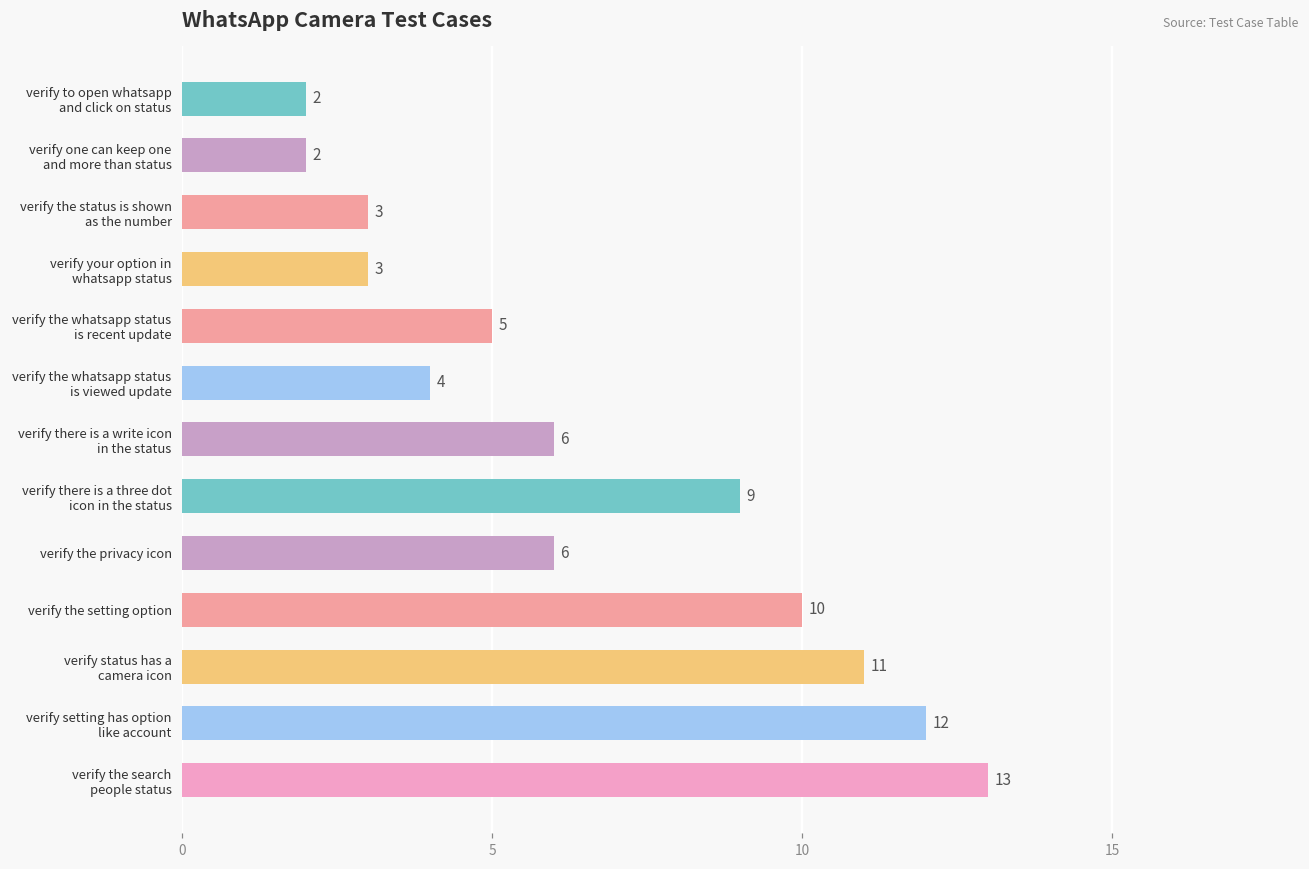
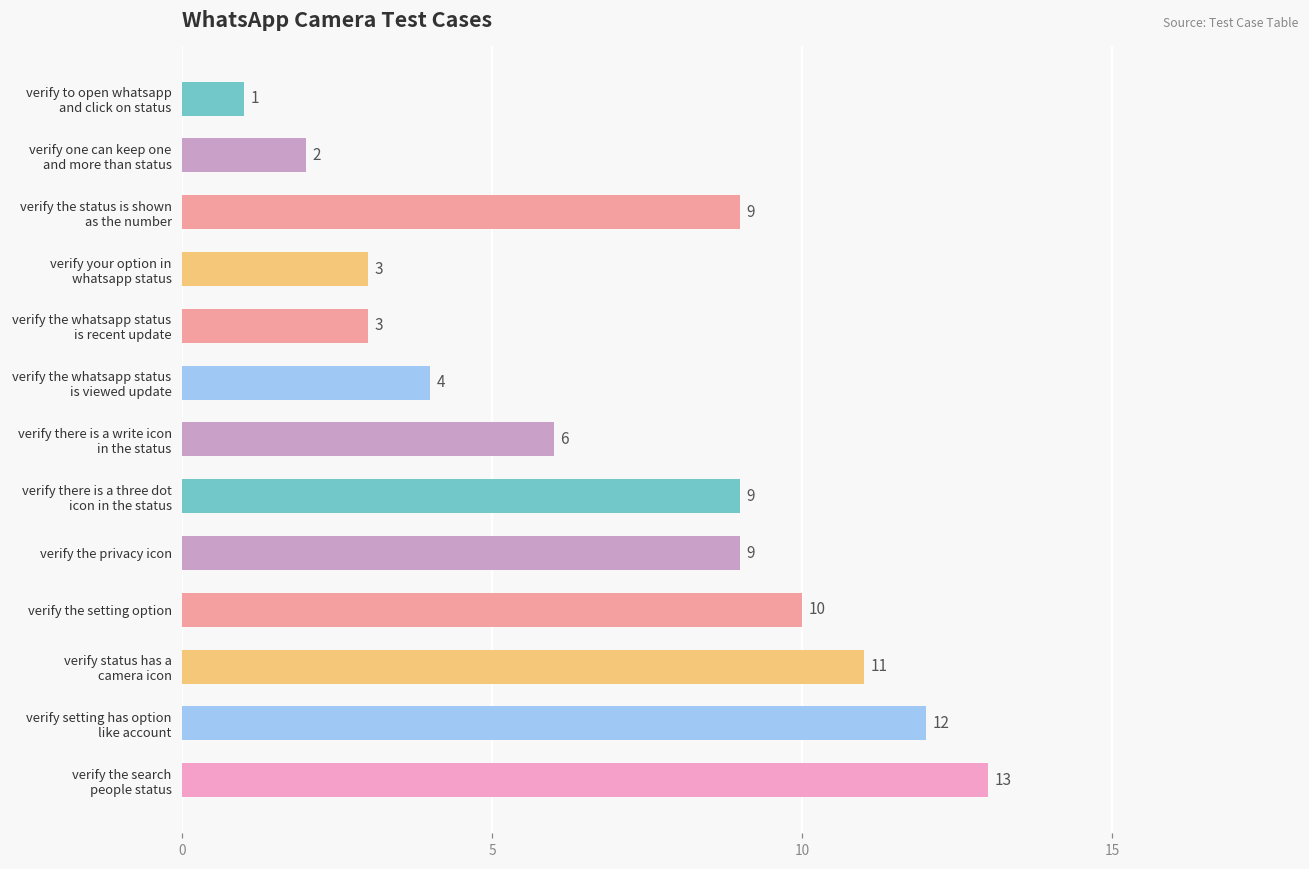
verify to open whatsapp and click on status: 2 -> 1
verify the status is shown as the number: 3 -> 9
verify the whatsapp status is recent update: 5 -> 3
verify the privacy icon: 6 -> 9
